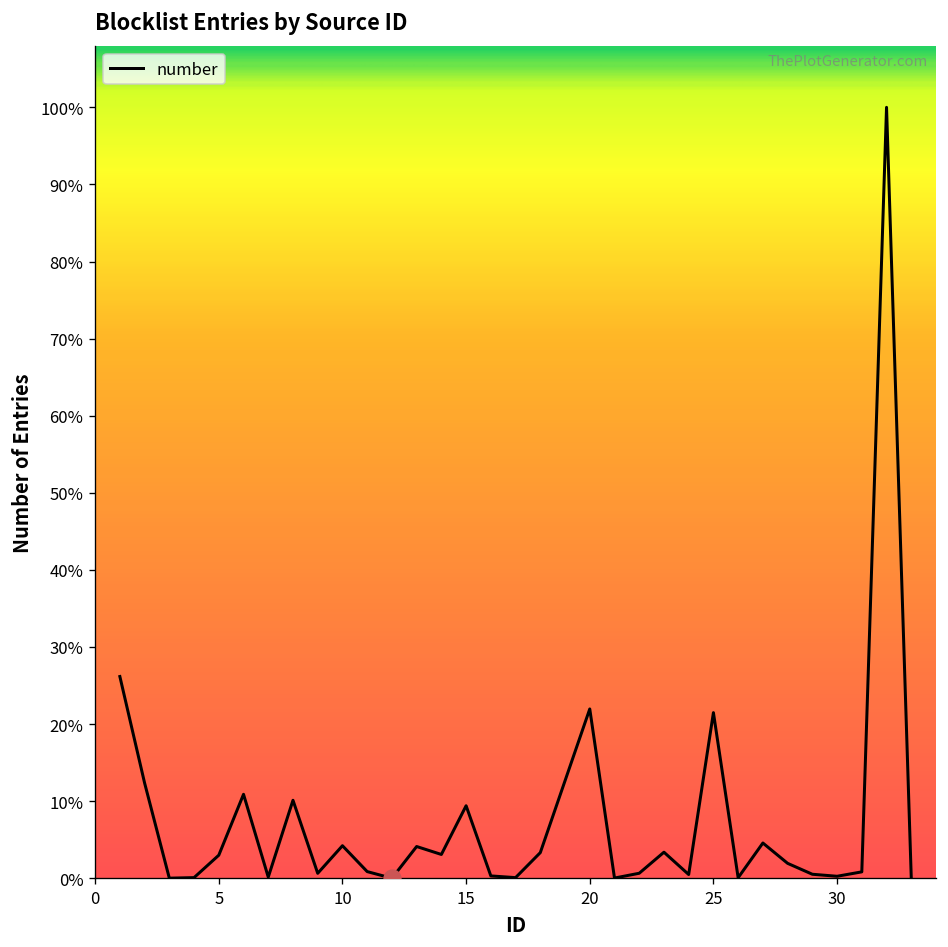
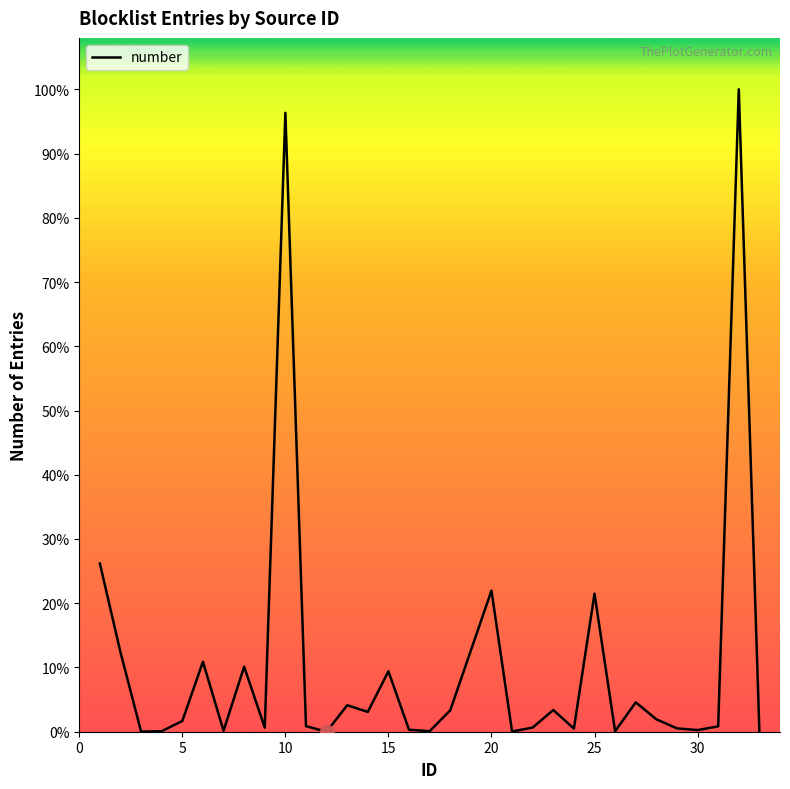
number, 5: 3% -> 2%
number, 10: 4% -> 96%
